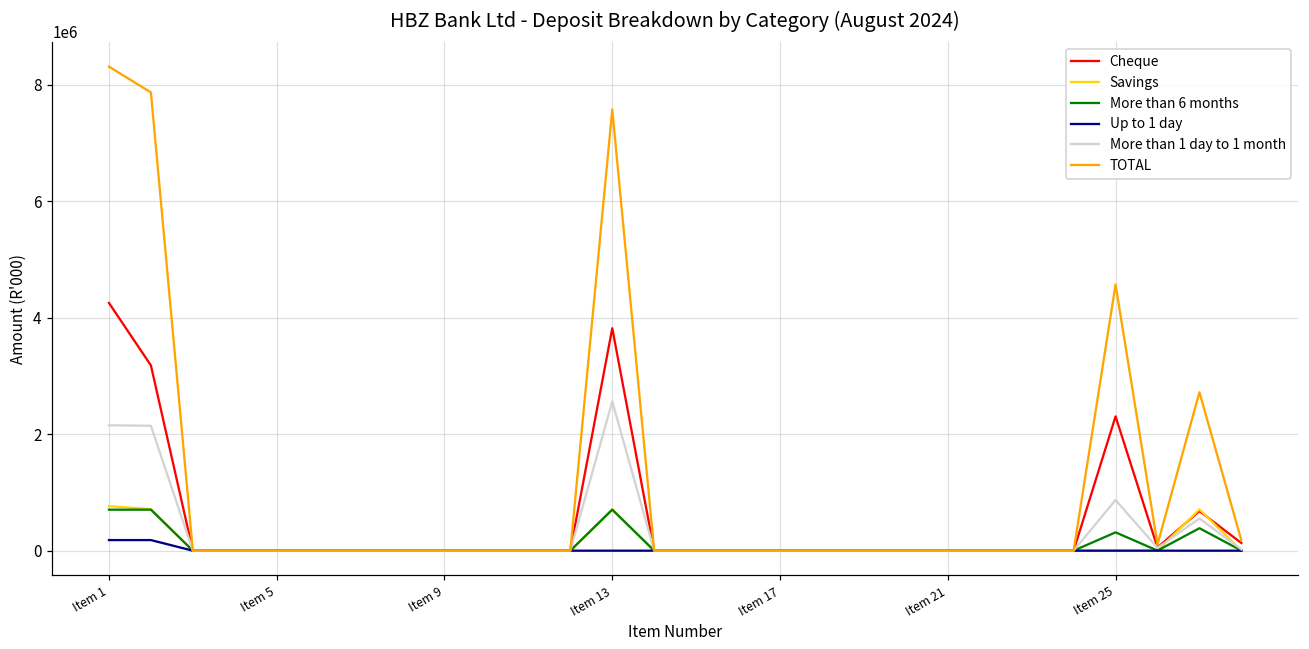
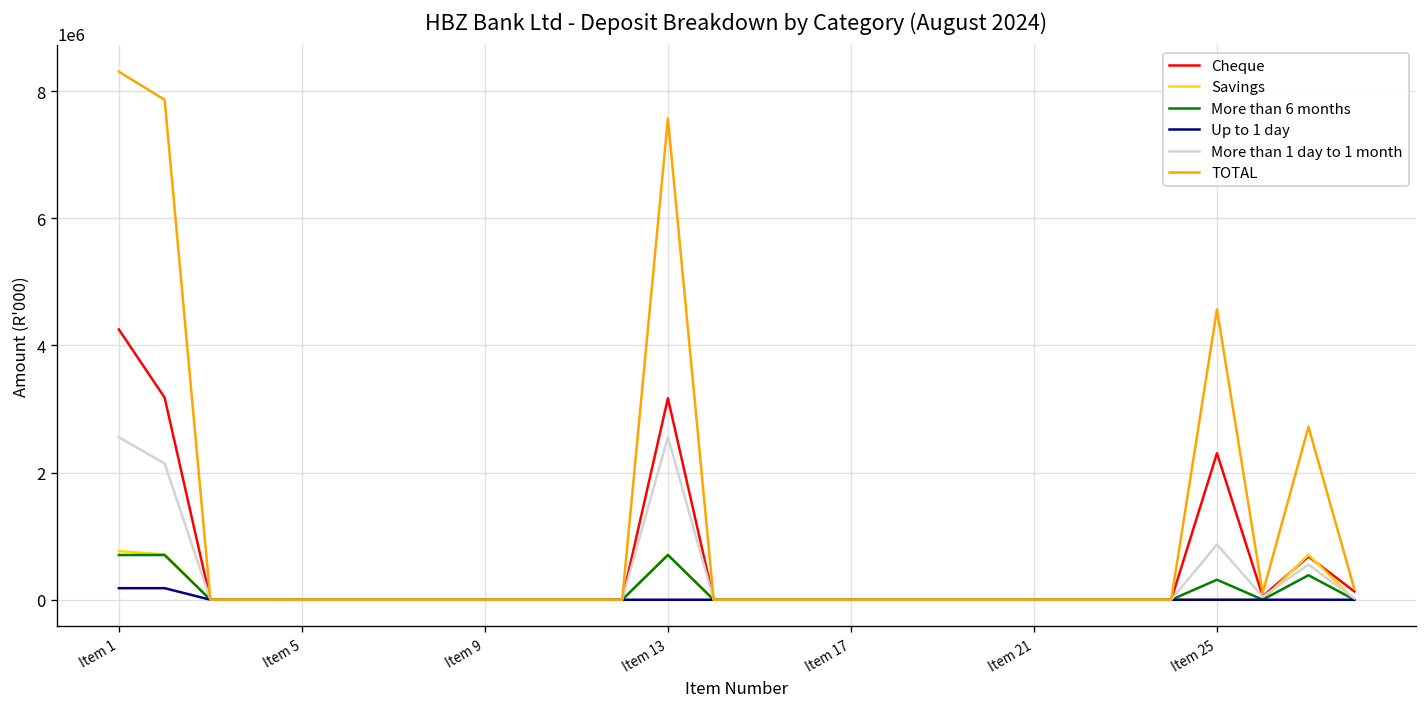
More than 1 day to 1 month, Item 1: 2200000 -> 2600000
Cheque, Item 13: 3800000 -> 3200000
